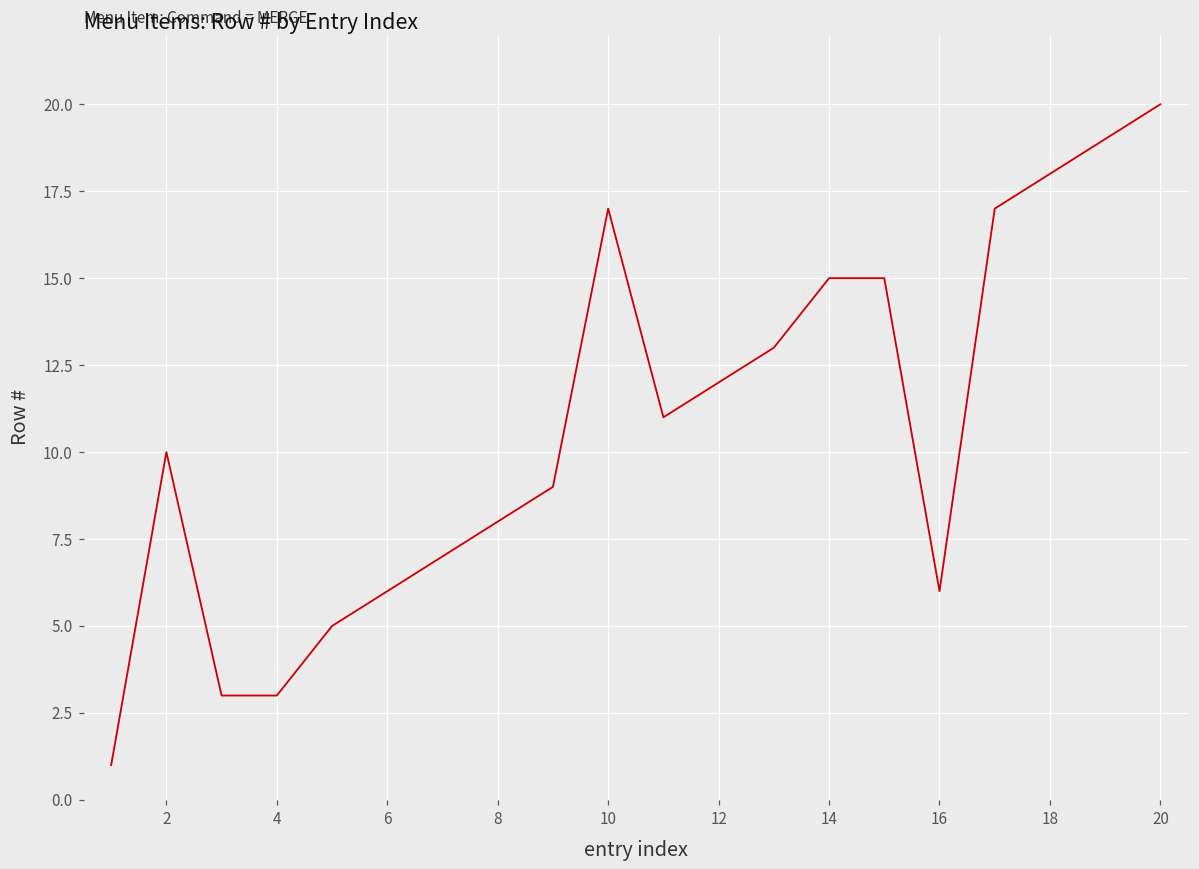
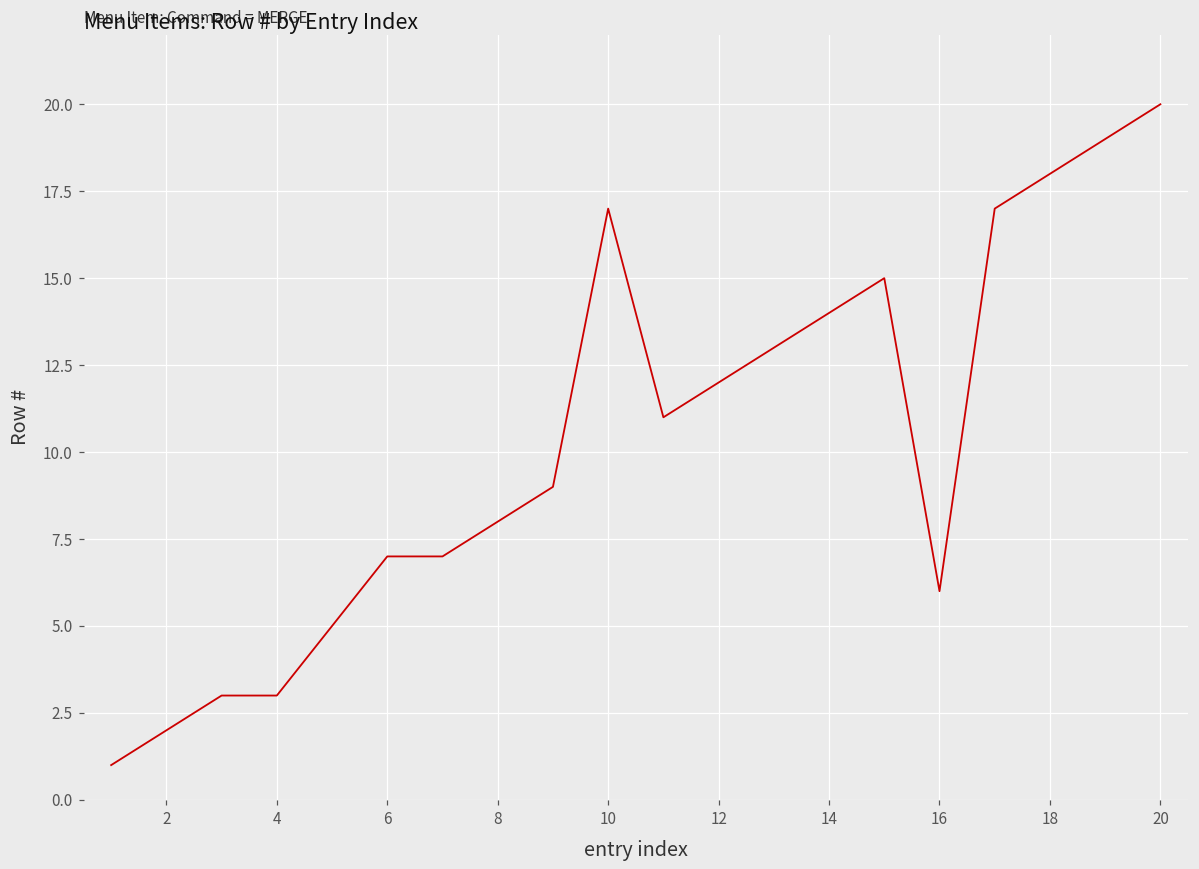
2: 10 -> 2
6: 6 -> 7
14: 15 -> 14
